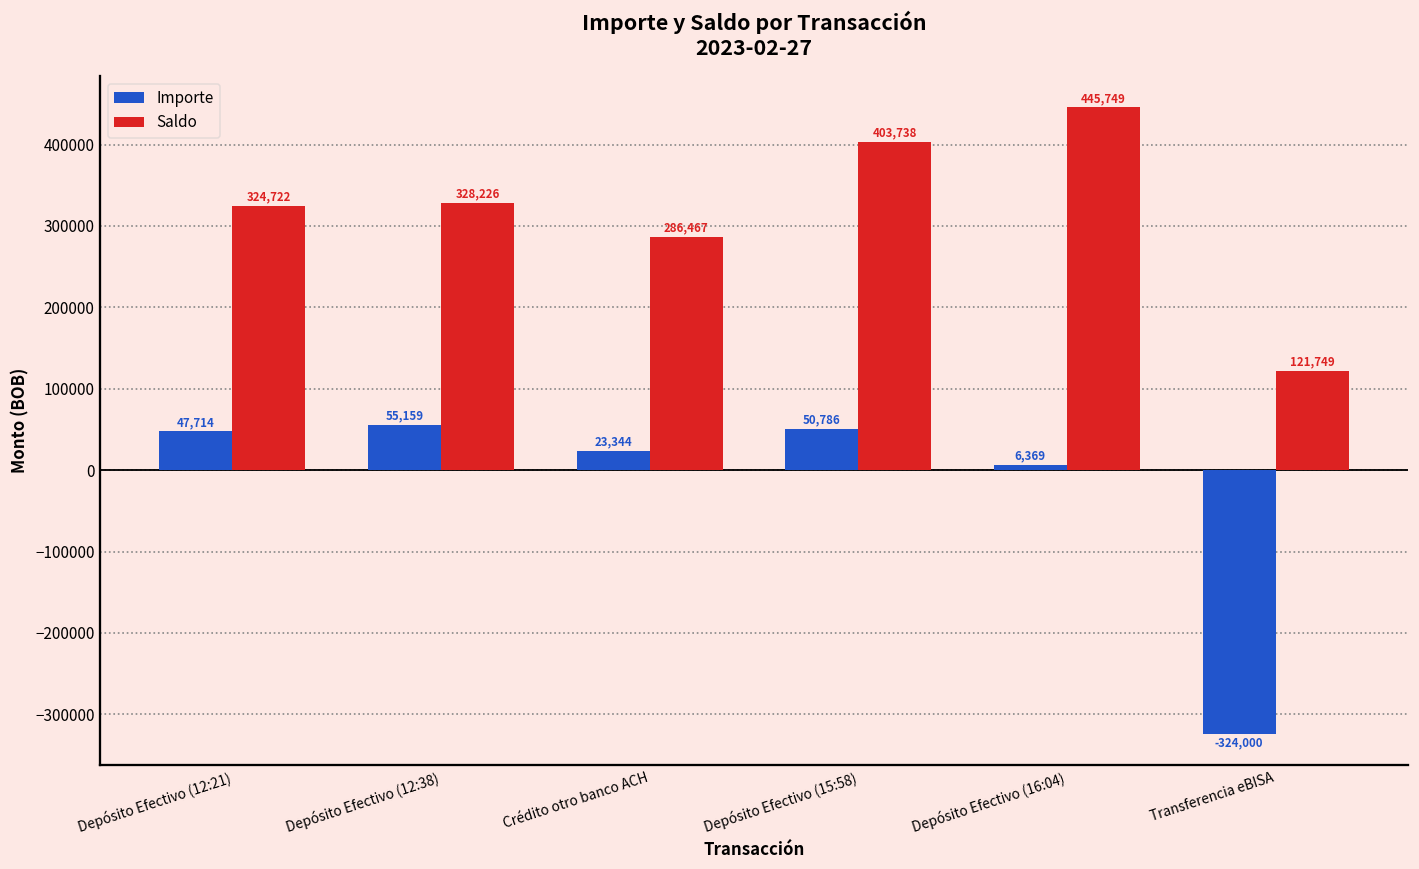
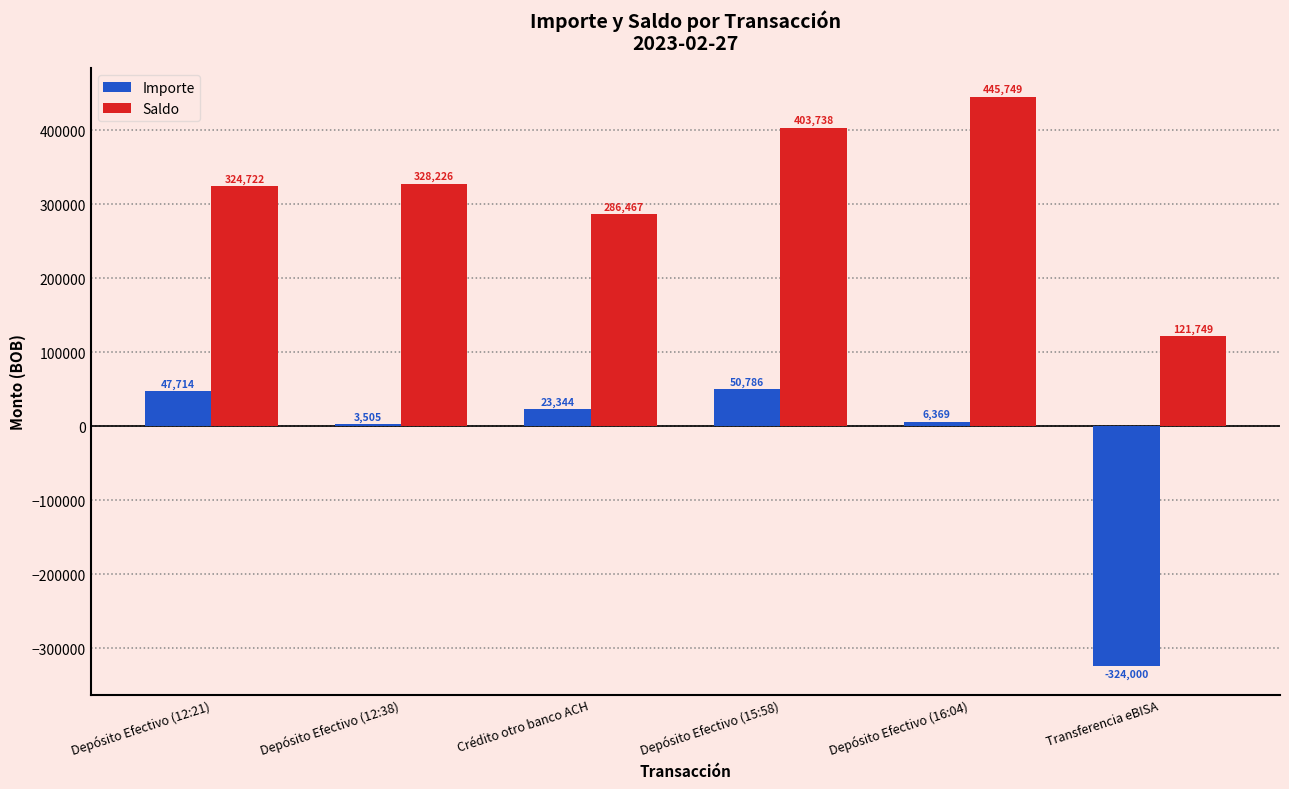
Importe, Depósito Efectivo (12:38): 55,159 -> 3,505
